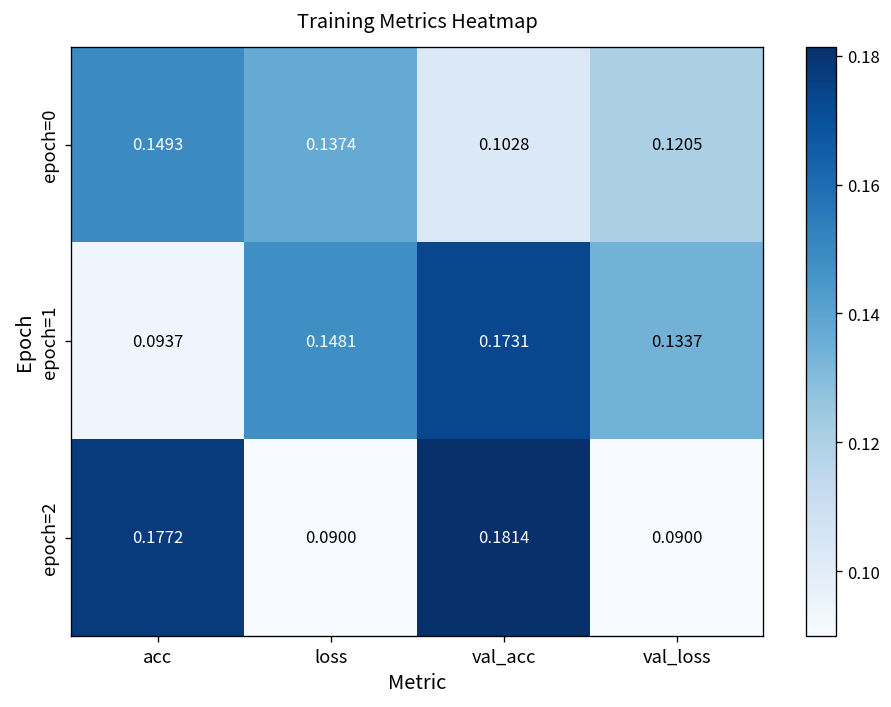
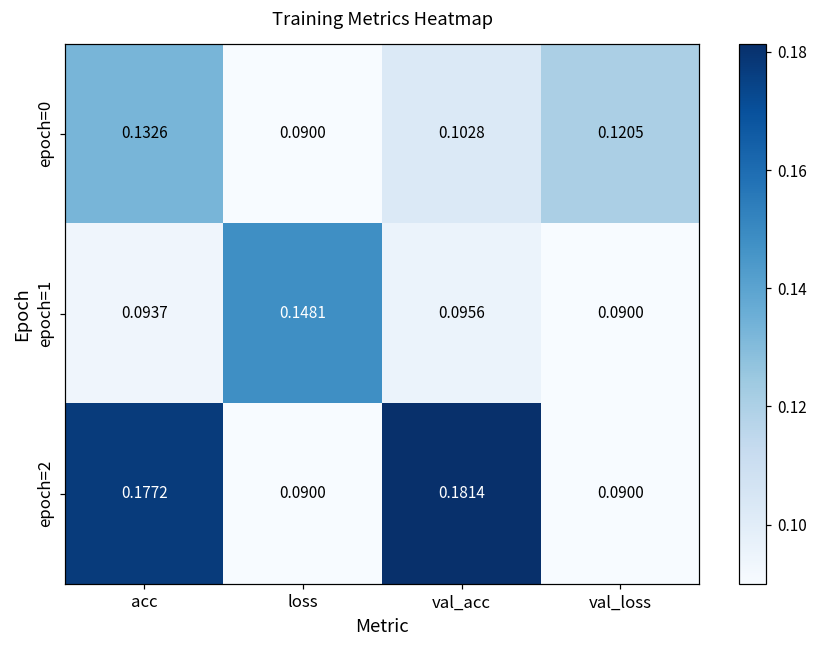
epoch=0, acc: 0.1493 -> 0.1326
epoch=0, loss: 0.1374 -> 0.0900
epoch=1, val_acc: 0.1731 -> 0.0956
epoch=1, val_loss: 0.1337 -> 0.0900
